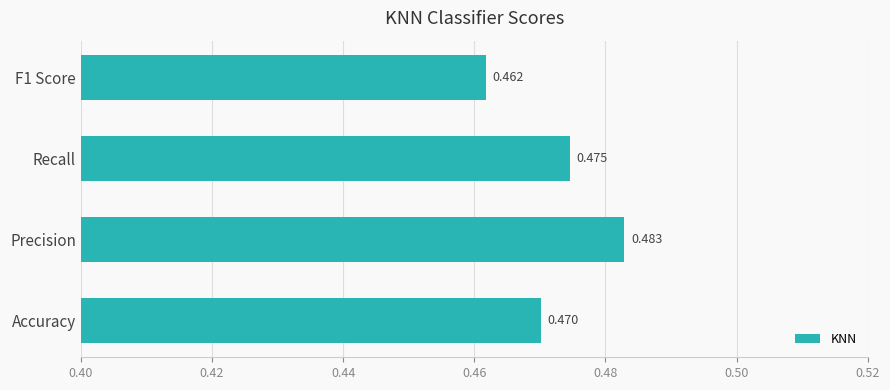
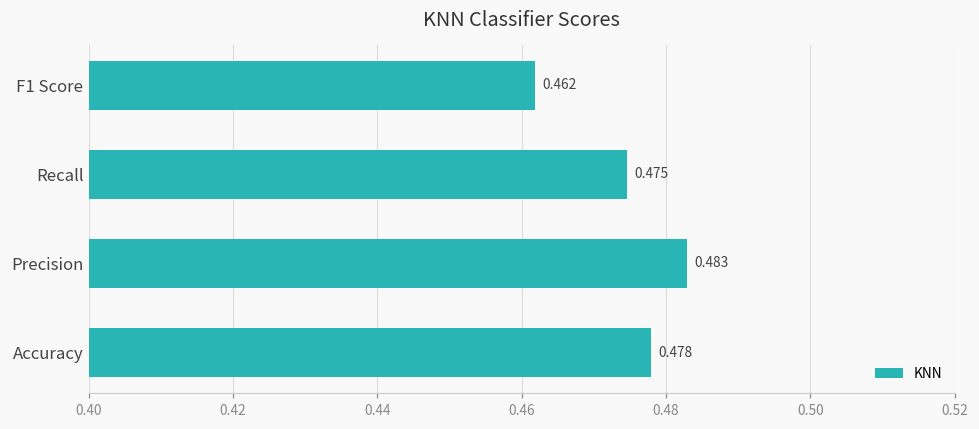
Accuracy: 0.470 -> 0.478
